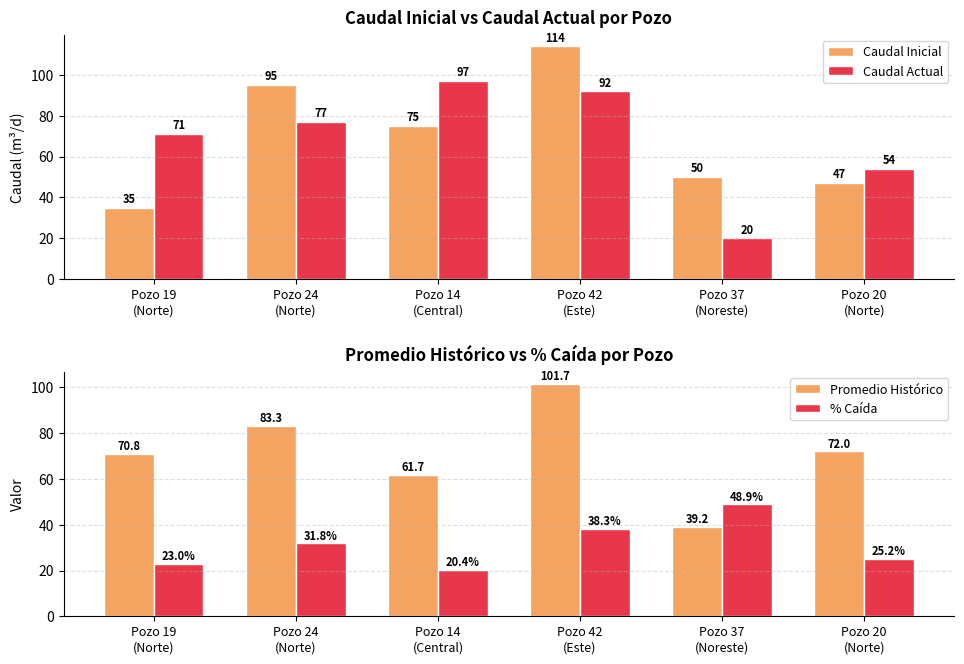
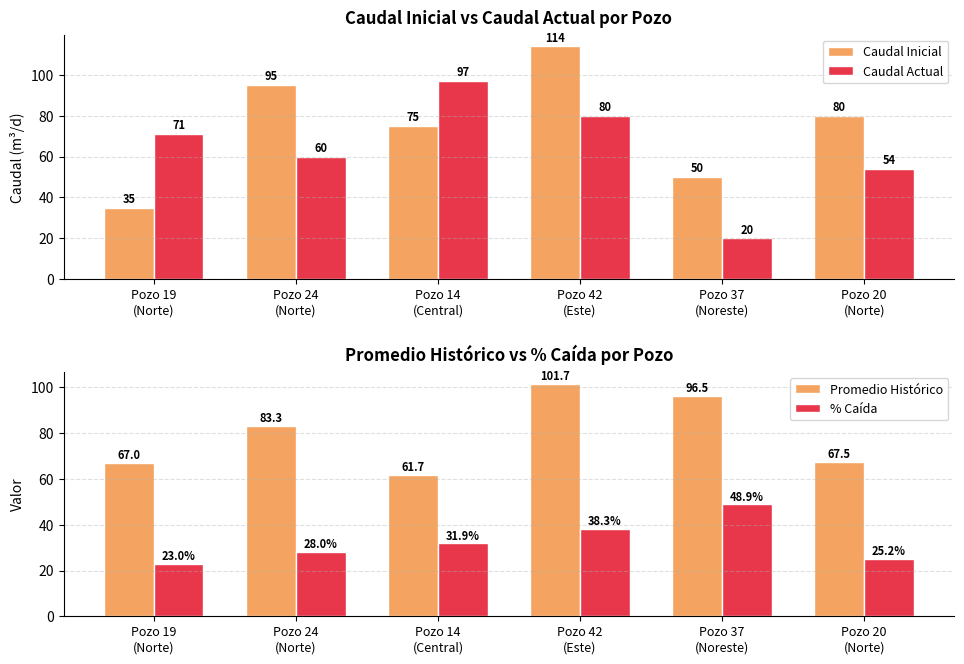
Caudal Inicial vs Caudal Actual por Pozo, Caudal Actual, Pozo 24 (Norte): 77 -> 60
Caudal Inicial vs Caudal Actual por Pozo, Caudal Actual, Pozo 42 (Este): 92 -> 80
Caudal Inicial vs Caudal Actual por Pozo, Caudal Inicial, Pozo 20 (Norte): 47 -> 80
Promedio Histórico vs % Caída por Pozo, Promedio Histórico, Pozo 19 (Norte): 70.8 -> 67.0
Promedio Histórico vs % Caída por Pozo, % Caída, Pozo 24 (Norte): 31.8% -> 28.0%
Promedio Histórico vs % Caída por Pozo, % Caída, Pozo 14 (Central): 20.4% -> 31.9%
Promedio Histórico vs % Caída por Pozo, Promedio Histórico, Pozo 37 (Noreste): 39.2 -> 96.5
Promedio Histórico vs % Caída por Pozo, Promedio Histórico, Pozo 20 (Norte): 72.0 -> 67.5
